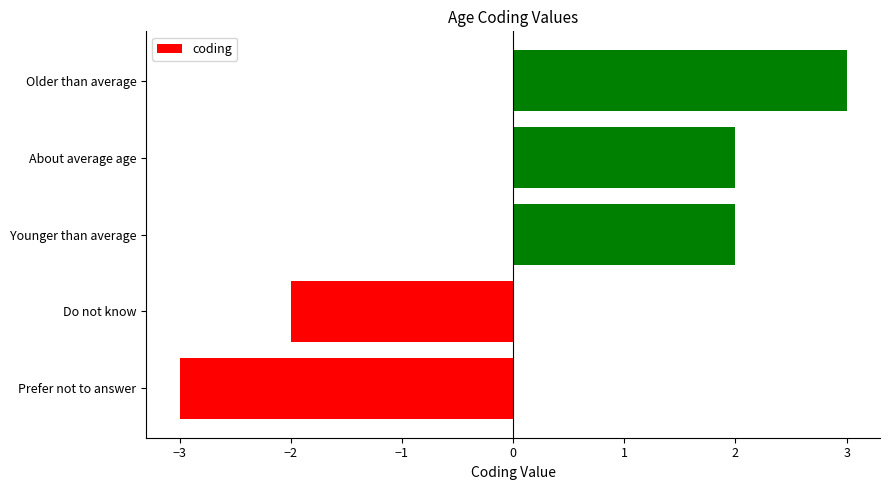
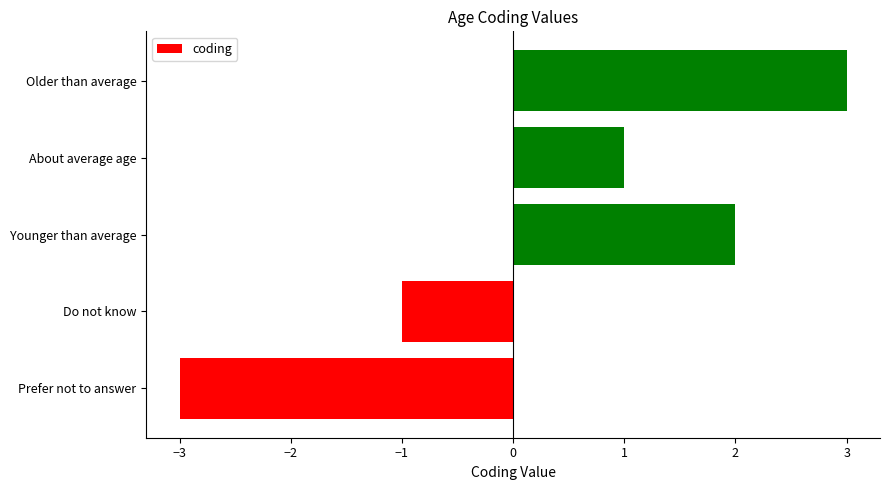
About average age: 2 -> 1
Do not know: -2 -> -1
